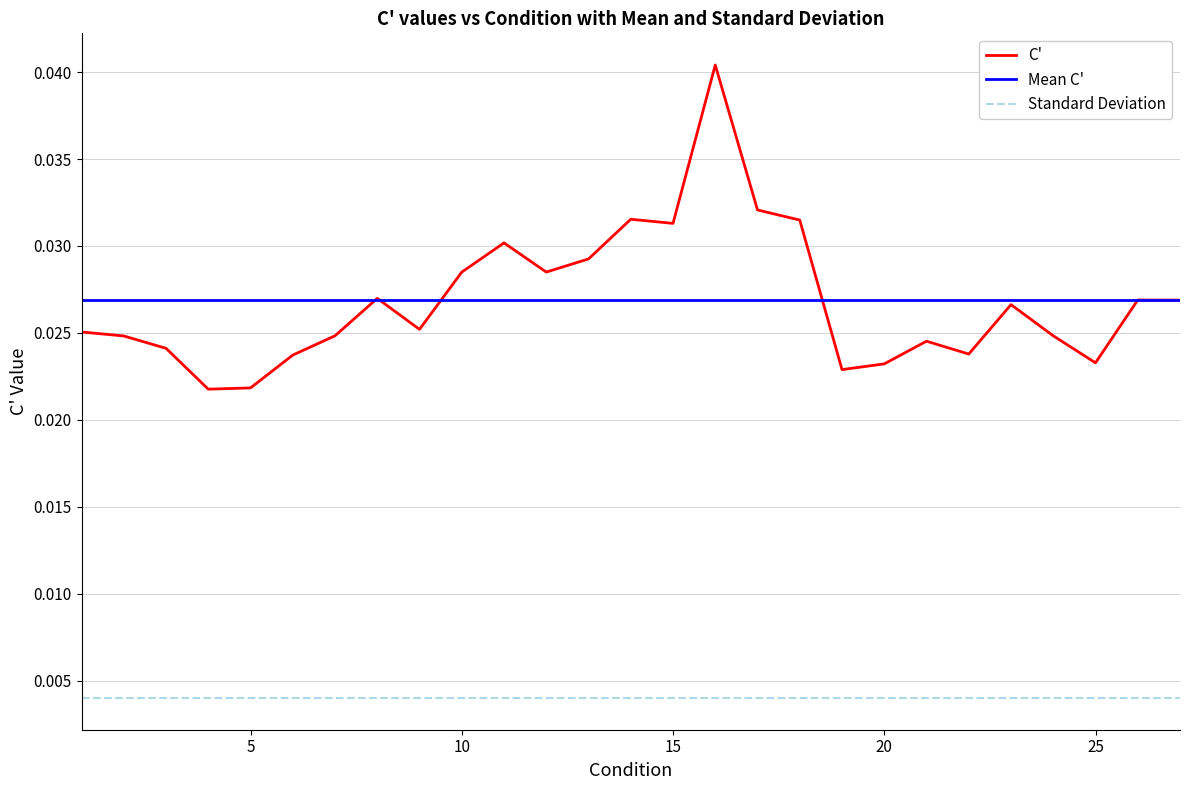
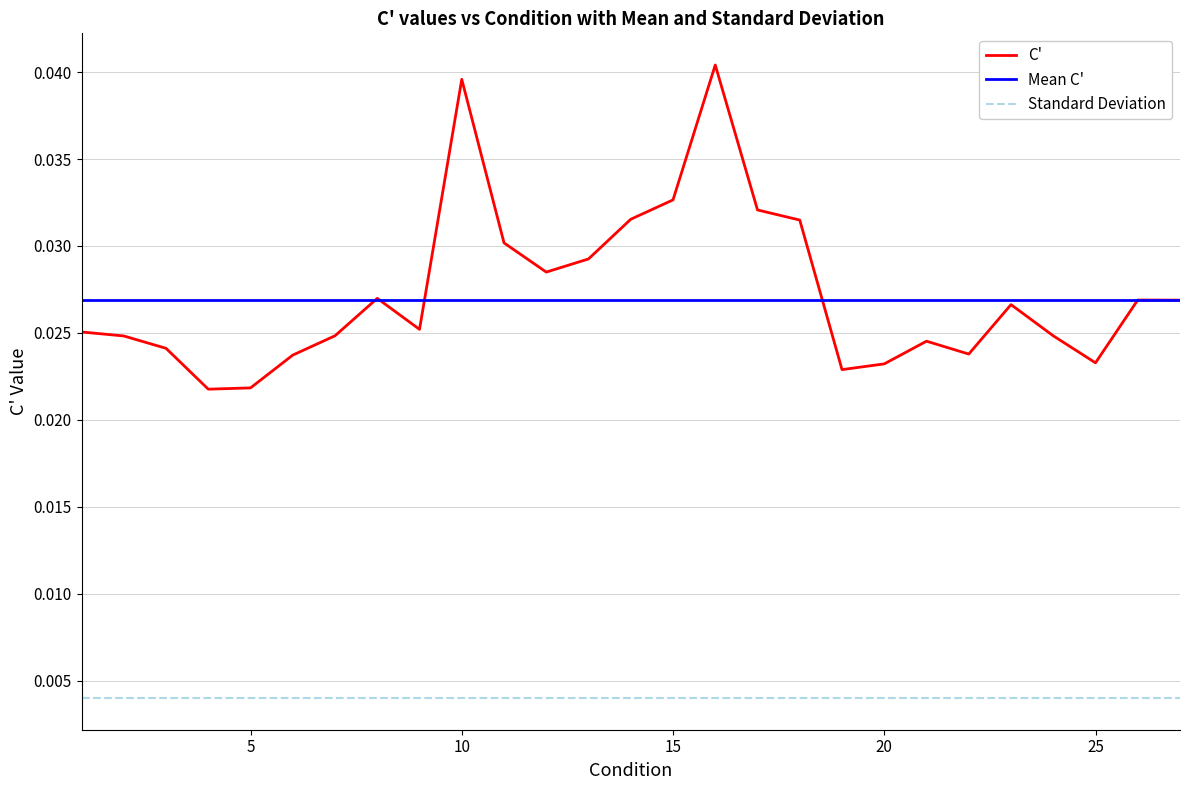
C', 10: 0.0285 -> 0.0396
C', 15: 0.0313 -> 0.0327
